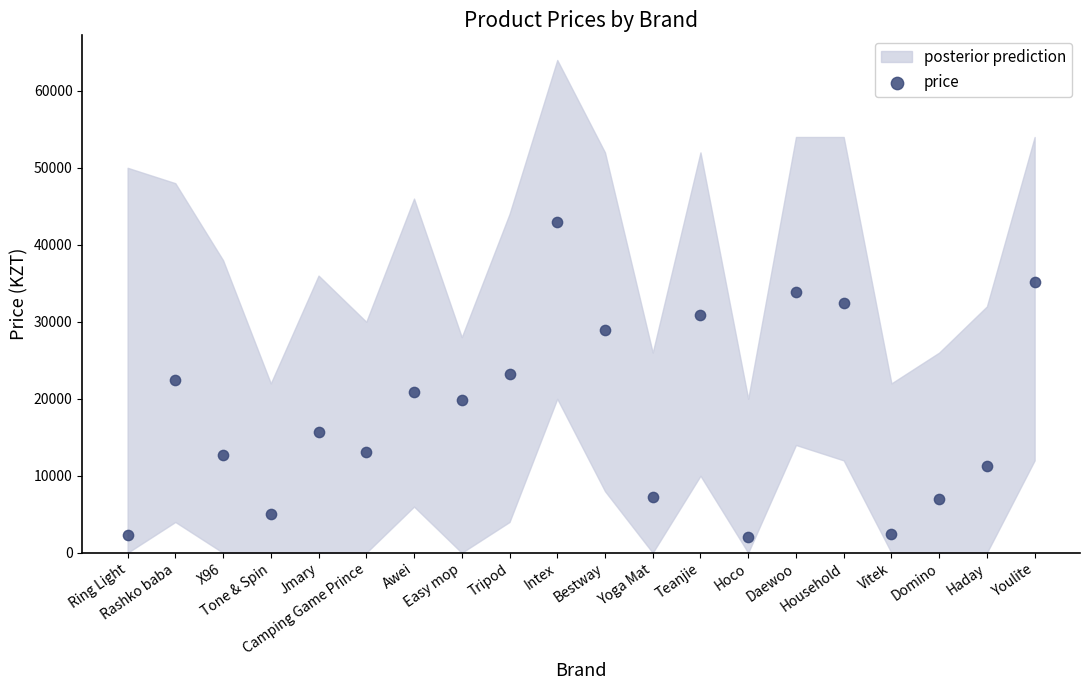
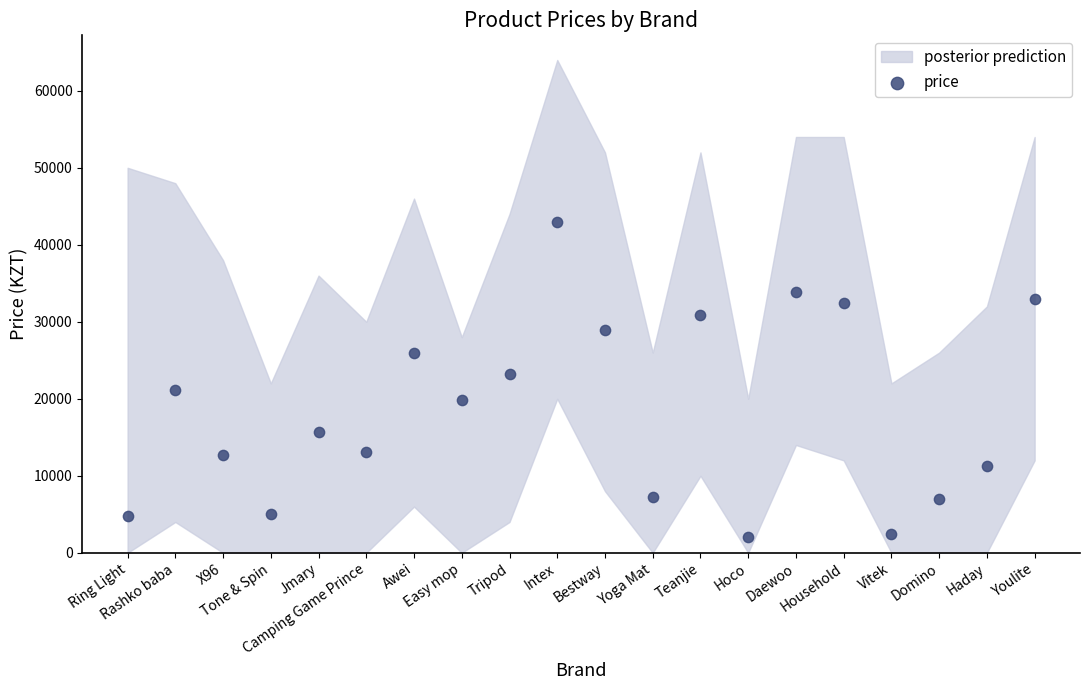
price, Ring Light: 2000 -> 5000
price, Rashko baba: 22000 -> 21000
price, Awei: 21000 -> 26000
price, Youlite: 35000 -> 33000
